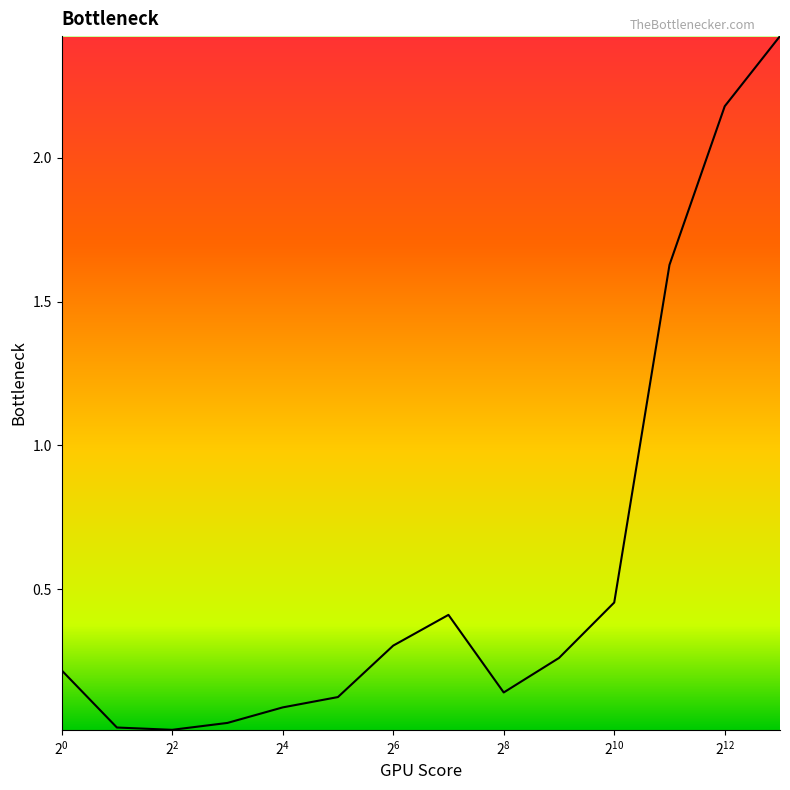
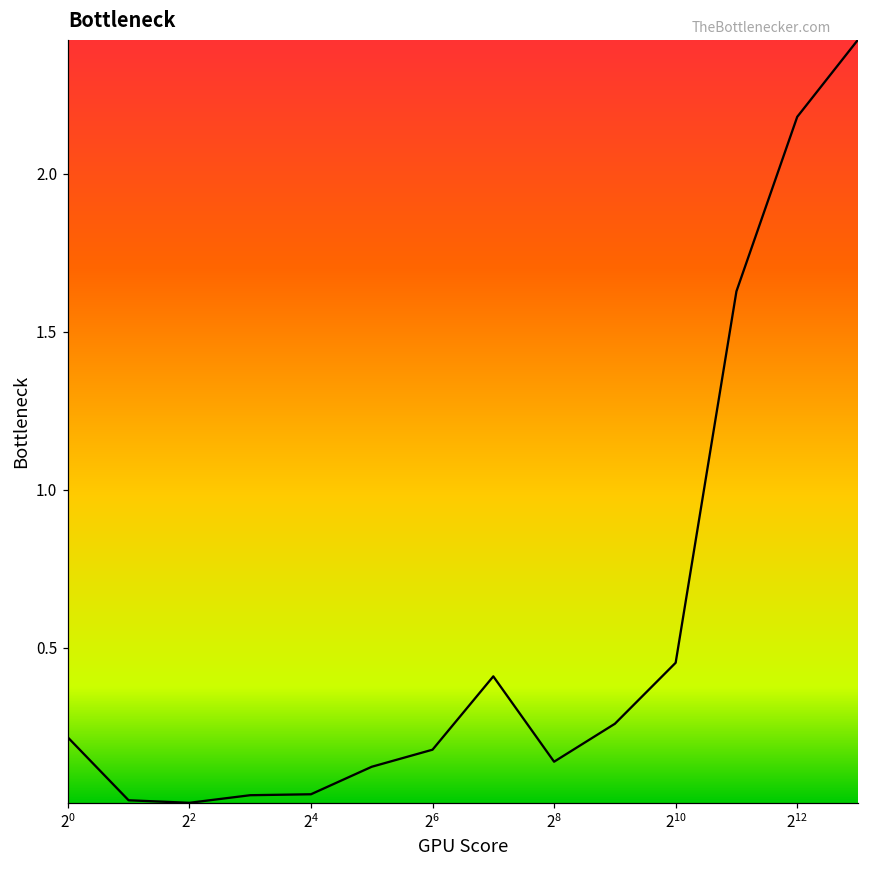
2^4: 0.09 -> 0.04
2^6: 0.30 -> 0.18
